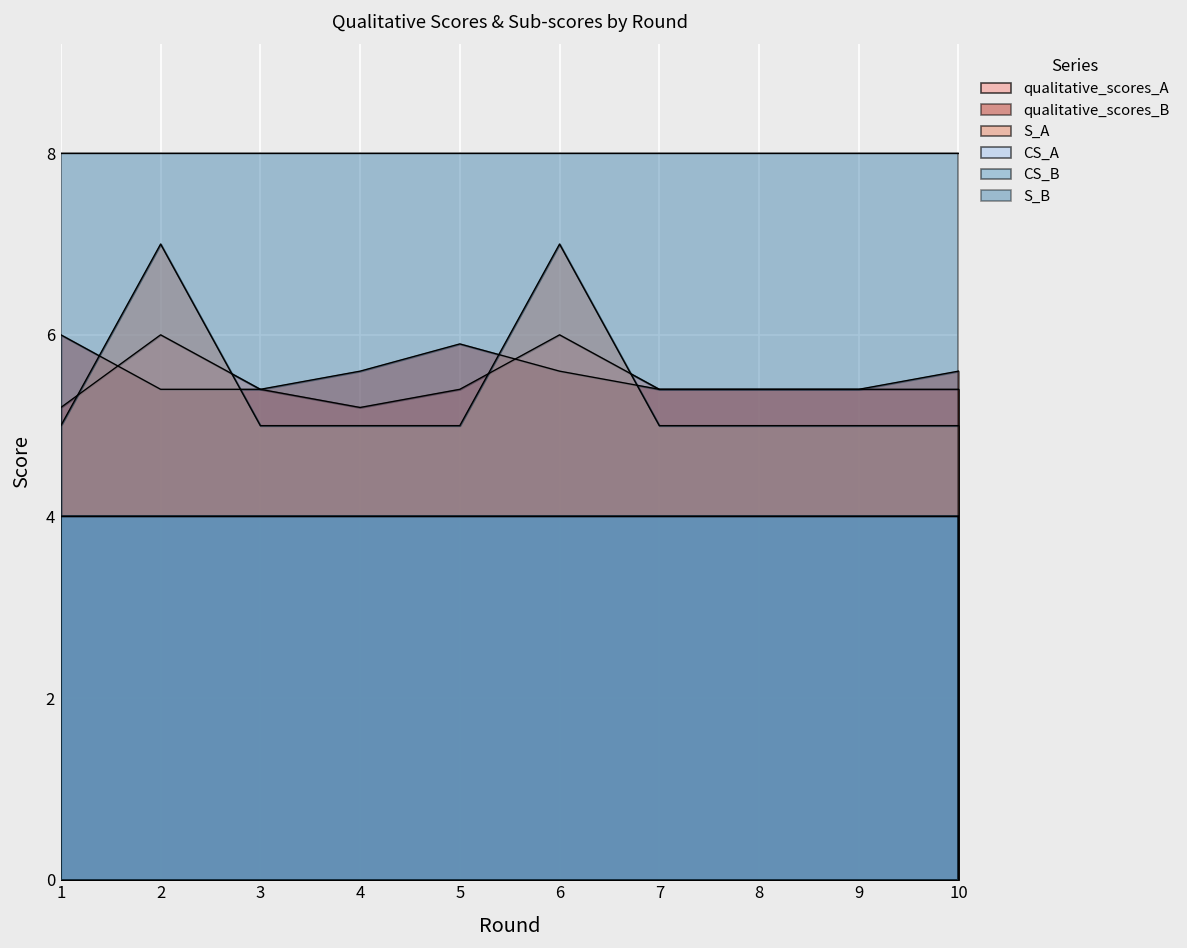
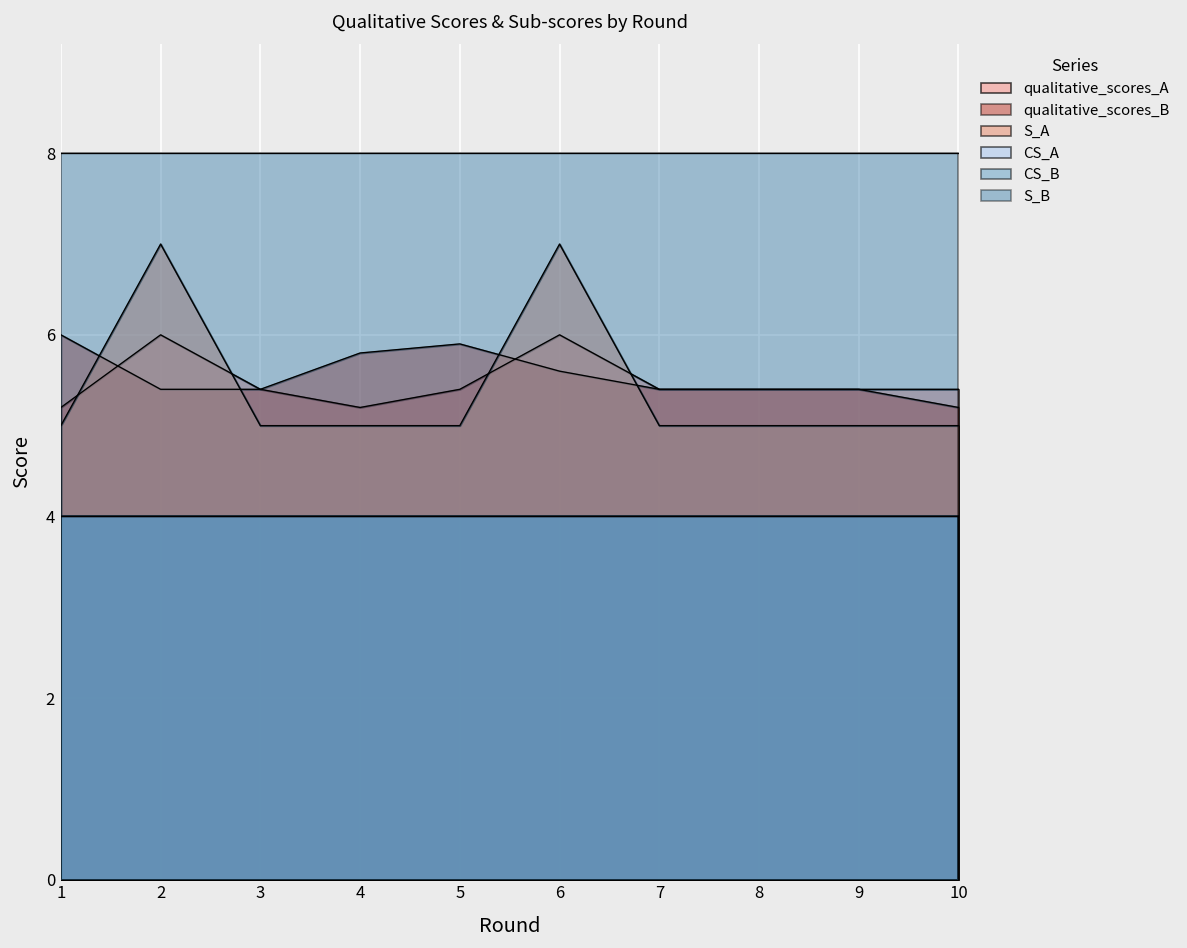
qualitative_scores_B, 4: 5.6 -> 5.8
qualitative_scores_B, 10: 5.6 -> 5.2
